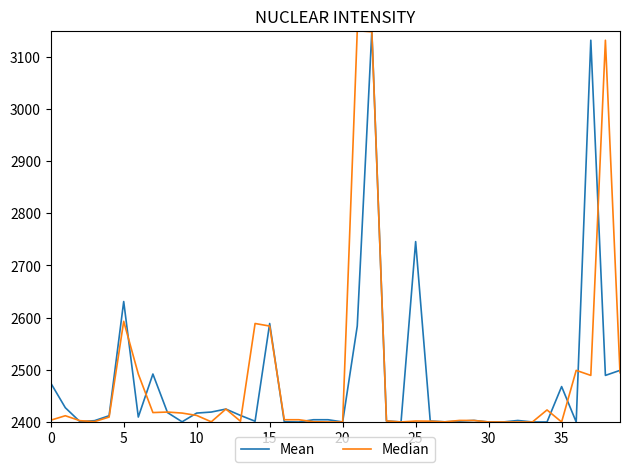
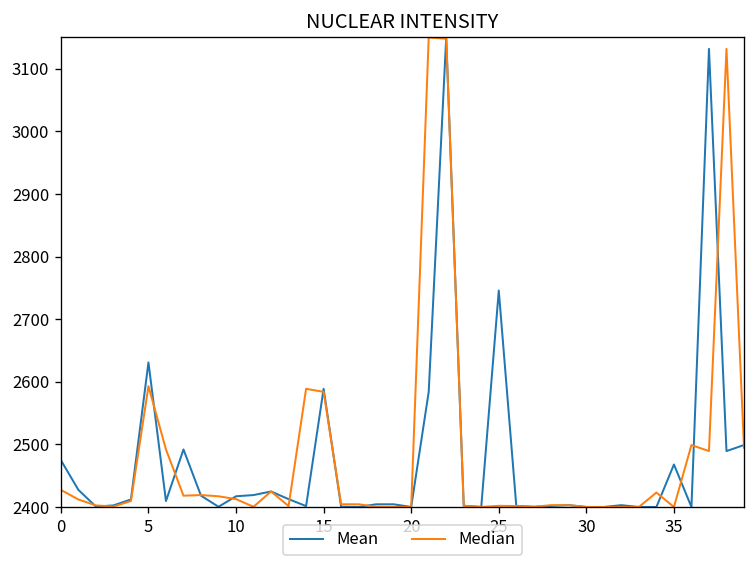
Median, 0: 2400 -> 2430
